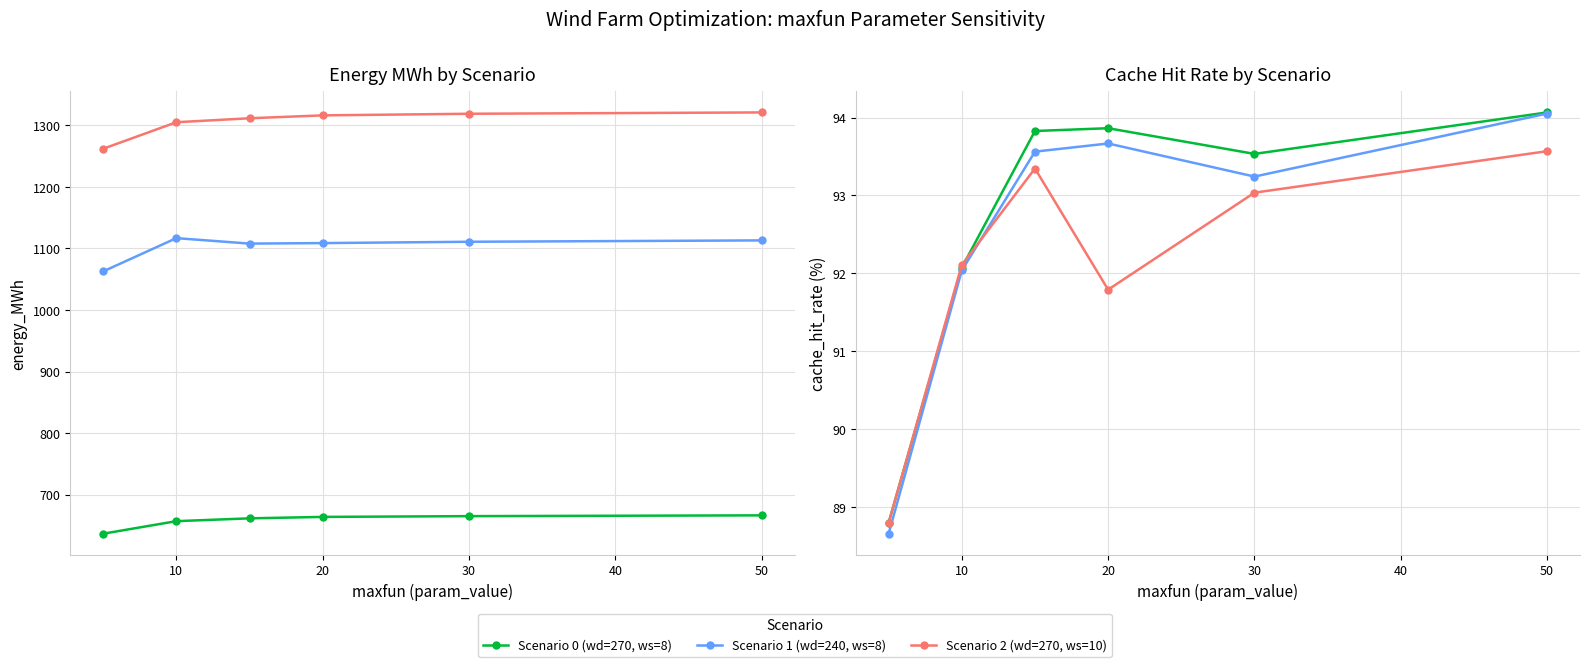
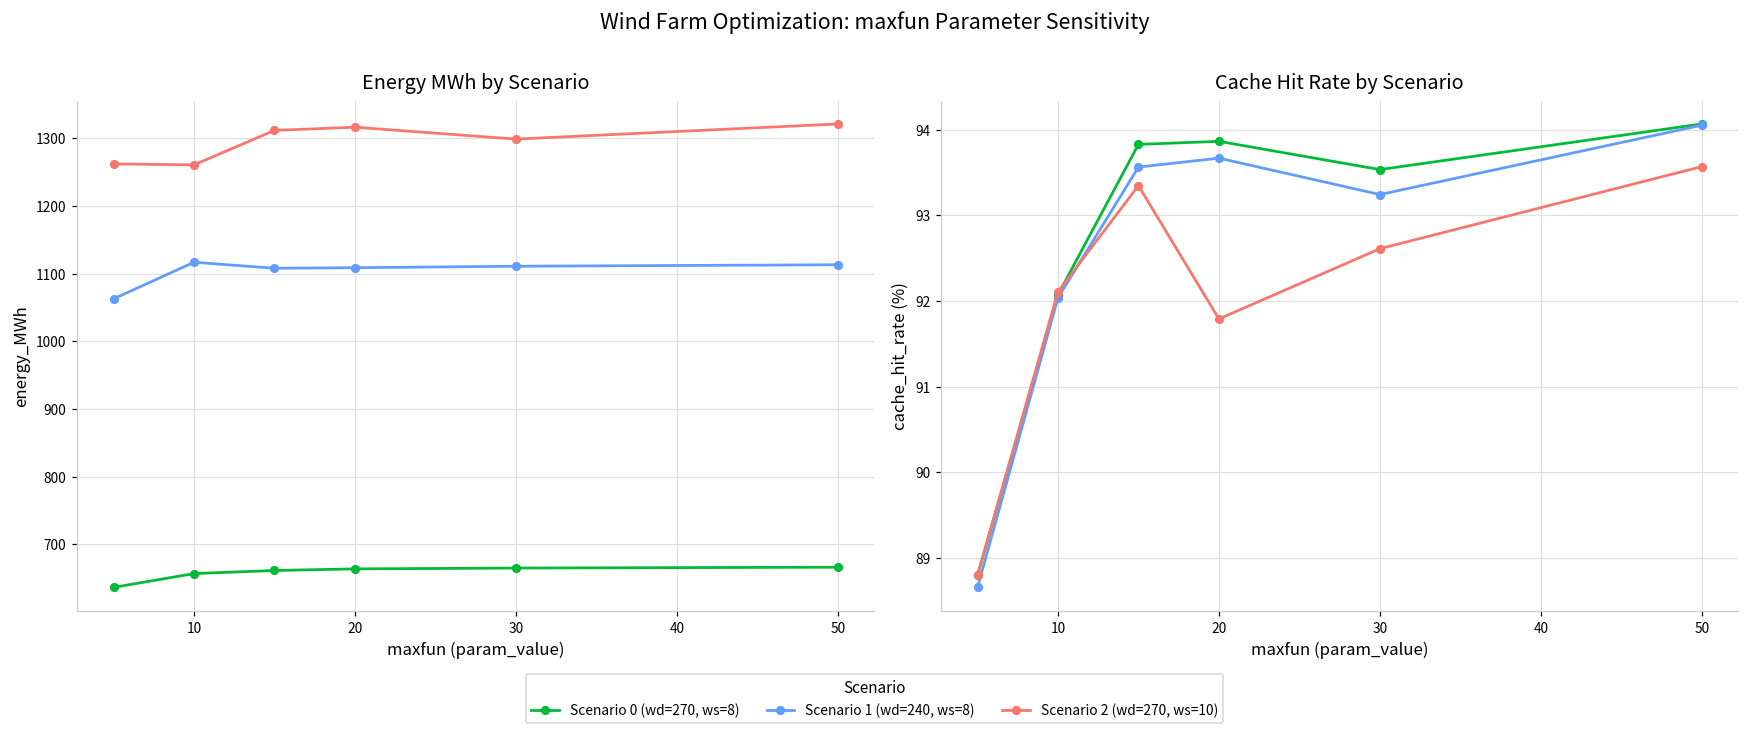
Energy MWh by Scenario, Scenario 2 (wd=270, ws=10), 10: 1310 -> 1260
Energy MWh by Scenario, Scenario 2 (wd=270, ws=10), 30: 1320 -> 1300
Cache Hit Rate by Scenario, Scenario 2 (wd=270, ws=10), 30: 93.0 -> 92.6
